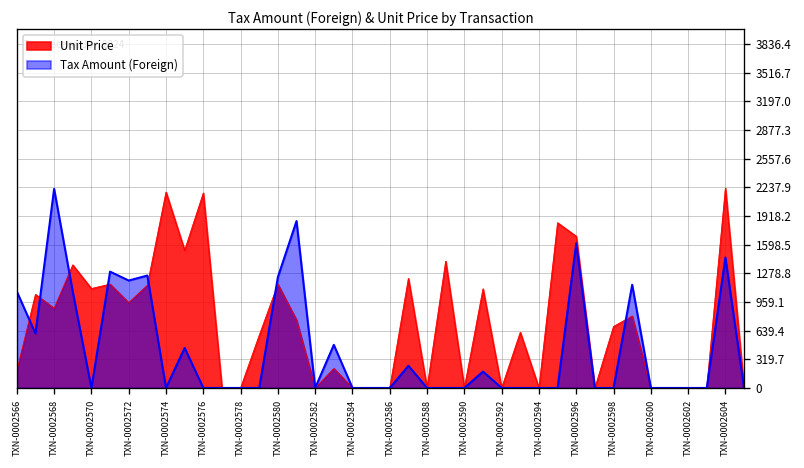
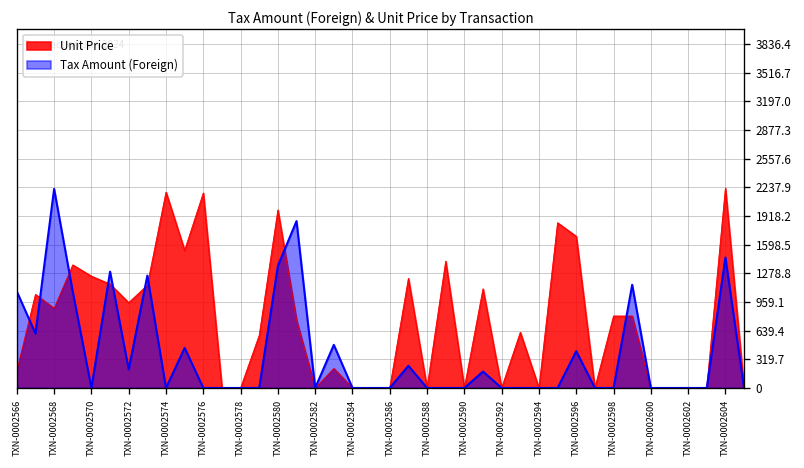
Unit Price, TXN-0002570: 1100 -> 1200
Tax Amount (Foreign), TXN-0002572: 1200 -> 200
Unit Price, TXN-0002580: 1200 -> 2000
Tax Amount (Foreign), TXN-0002580: 1200 -> 1400
Tax Amount (Foreign), TXN-0002596: 1600 -> 400
Unit Price, TXN-0002598: 700 -> 800
